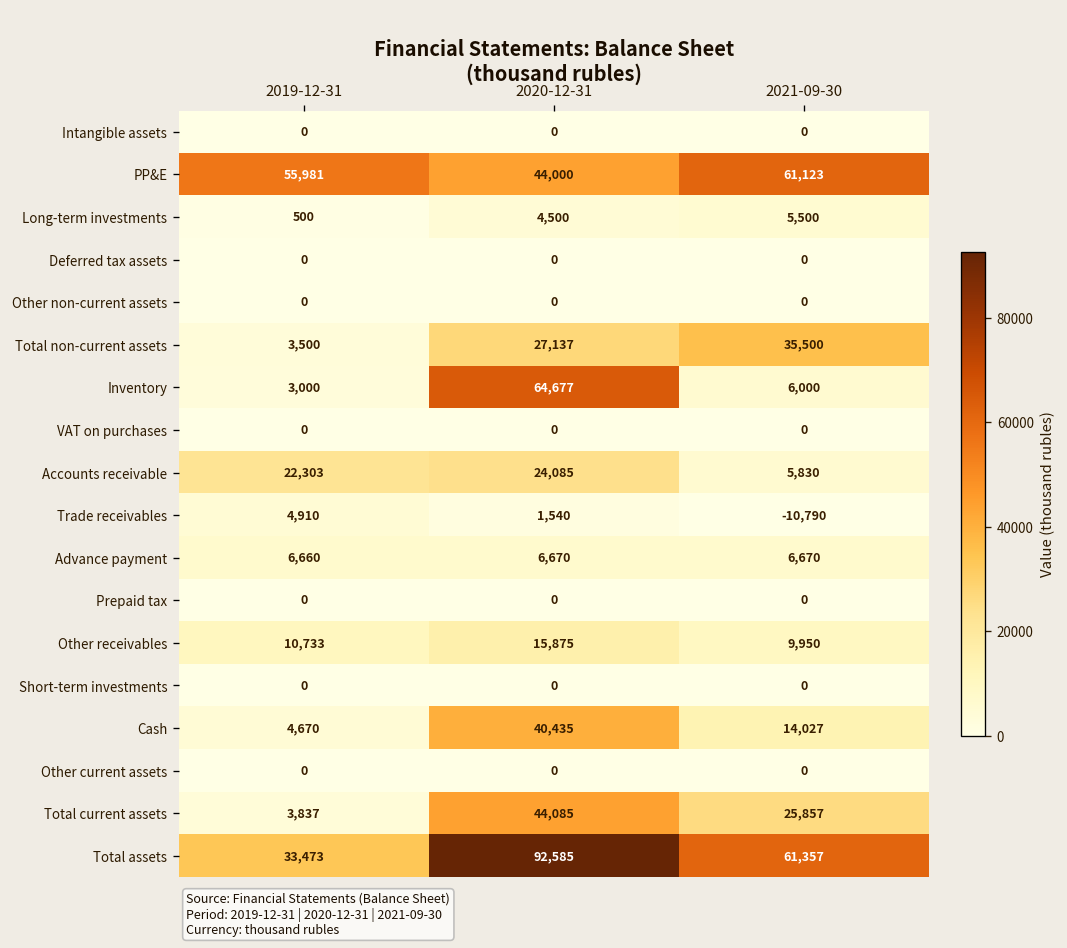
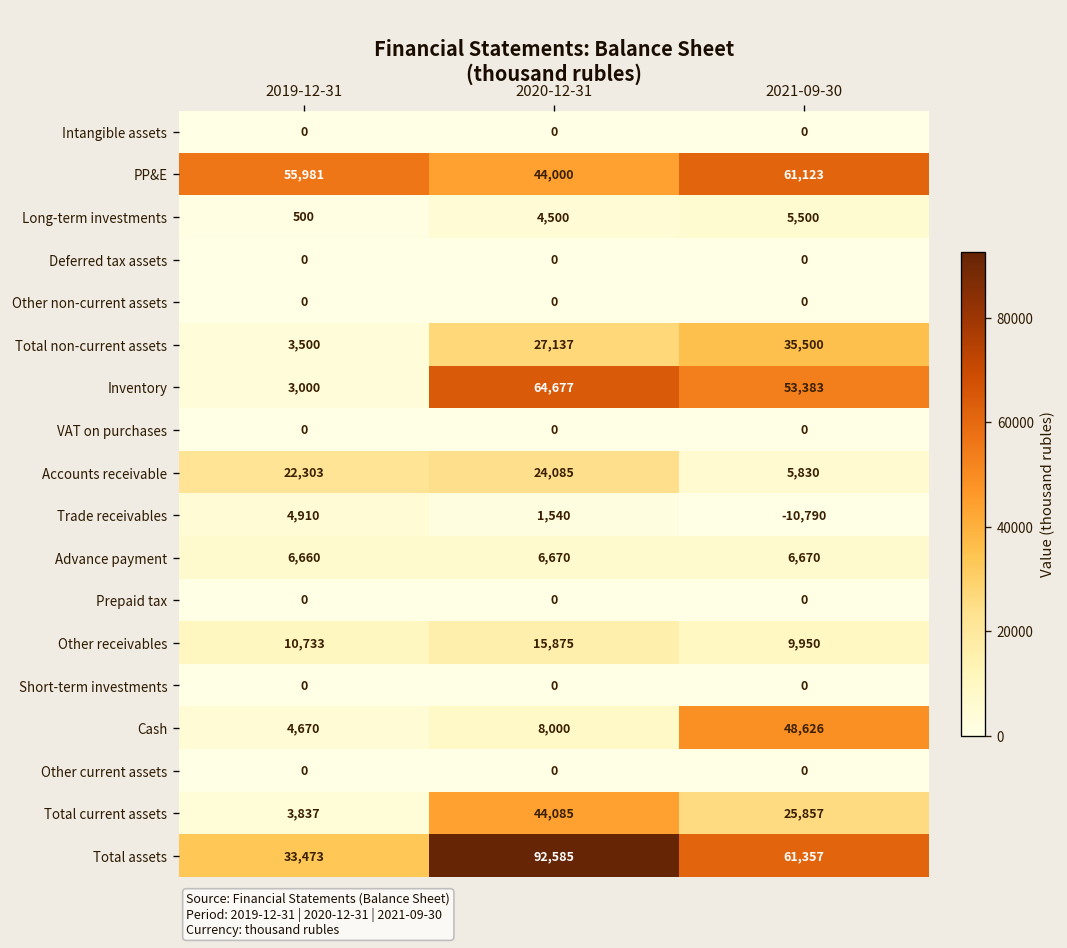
Inventory, 2021-09-30: 6,000 -> 53,383
Cash, 2020-12-31: 40,435 -> 8,000
Cash, 2021-09-30: 14,027 -> 48,626
